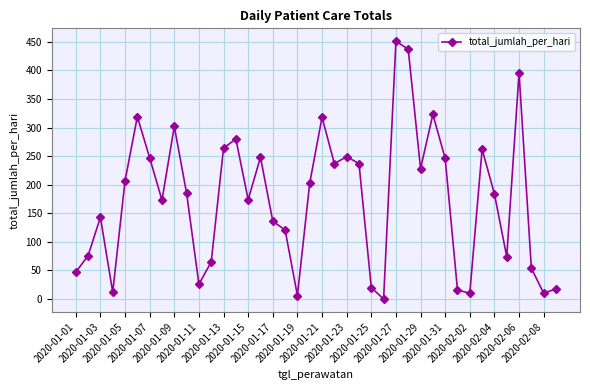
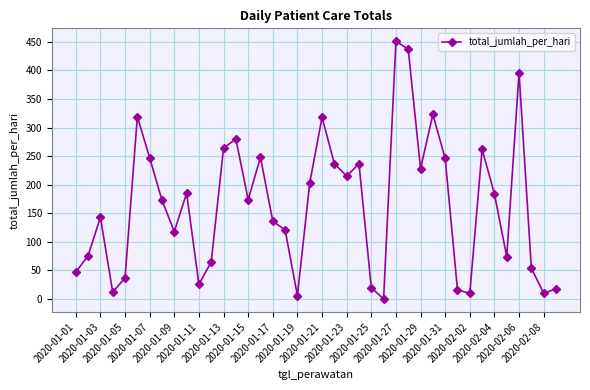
2020-01-05: 210 -> 40
2020-01-09: 300 -> 120
2020-01-23: 250 -> 220
